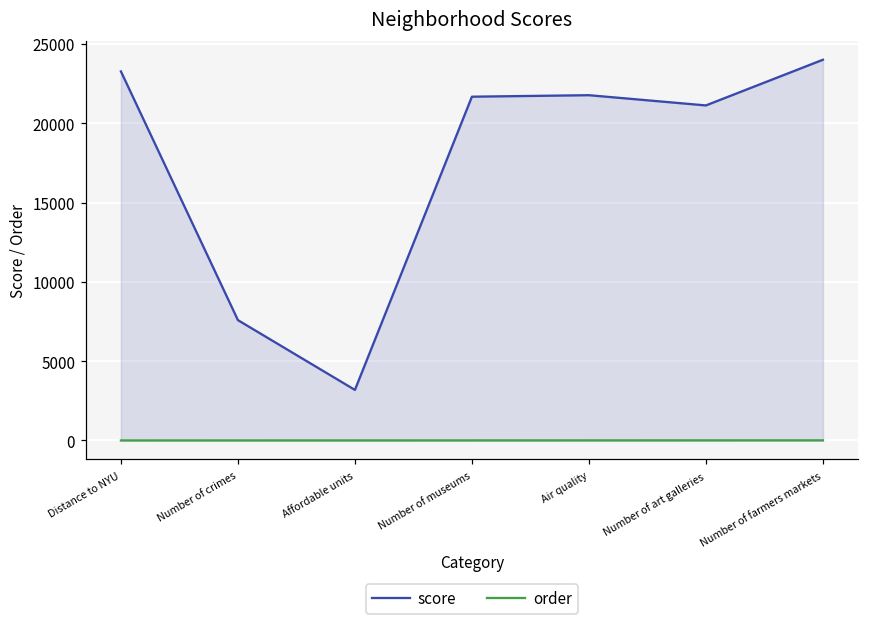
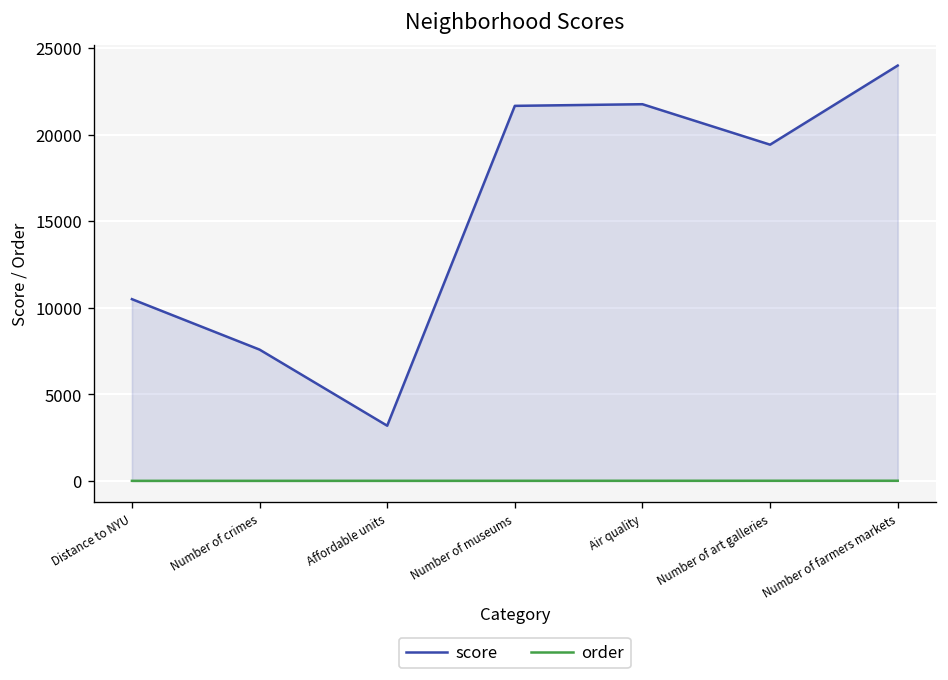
score, Distance to NYU: 23300 -> 10500
score, Number of art galleries: 21100 -> 19400
